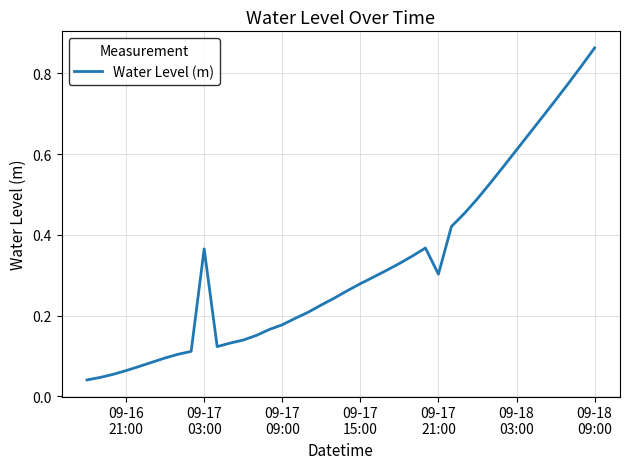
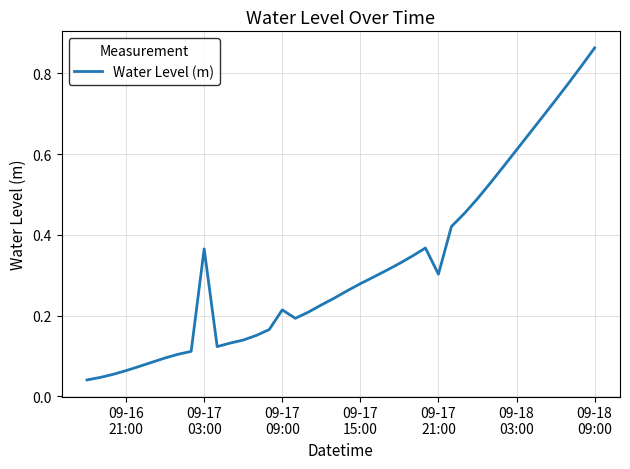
09-17 09:00: 0.18 -> 0.21
